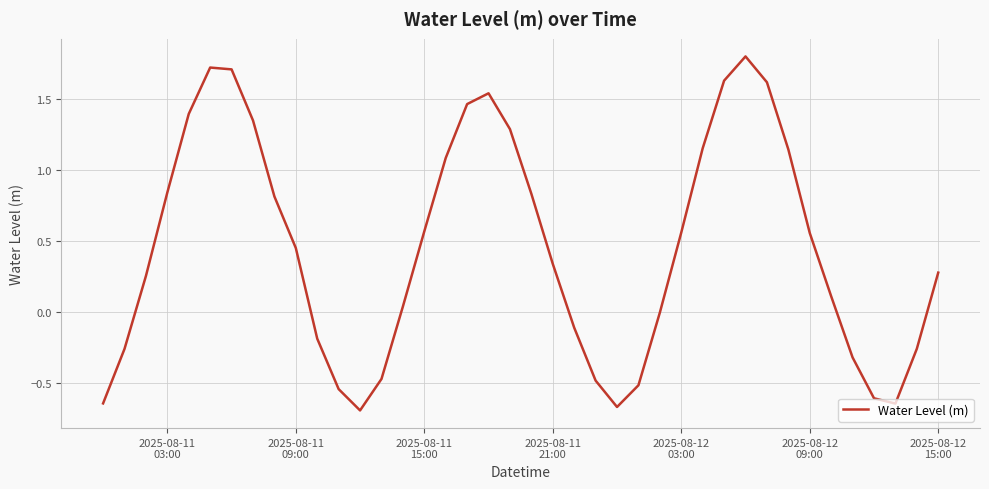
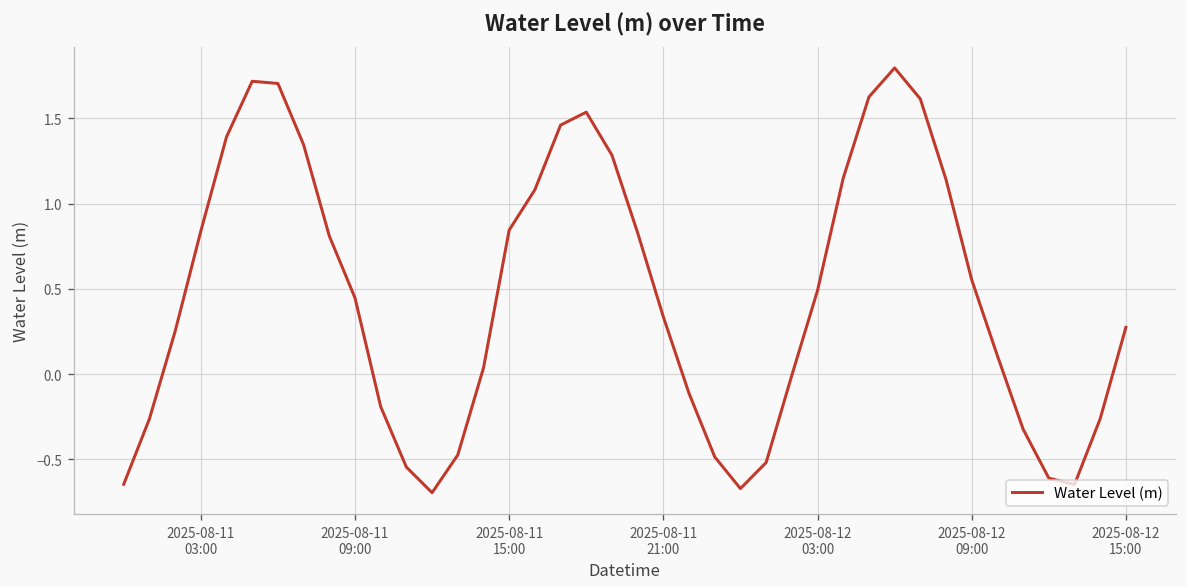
2025-08-11 15:00: 0.57 -> 0.85
2025-08-12 03:00: 0.56 -> 0.49
